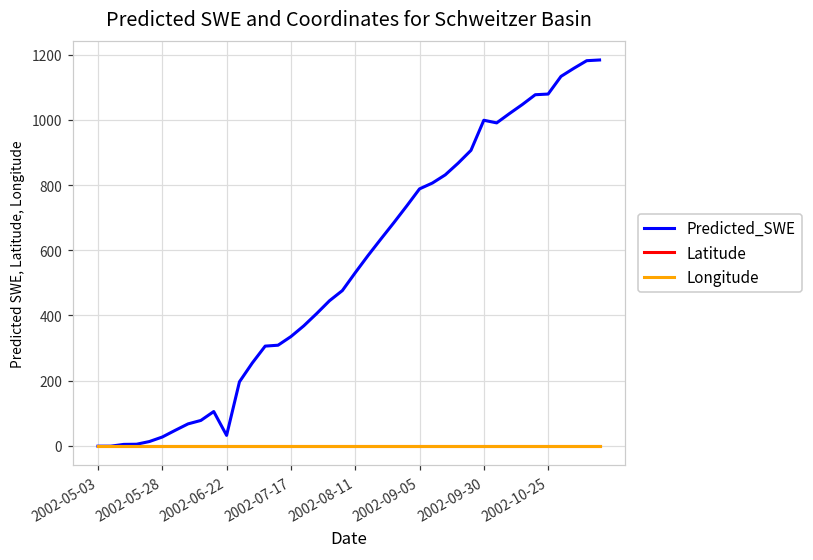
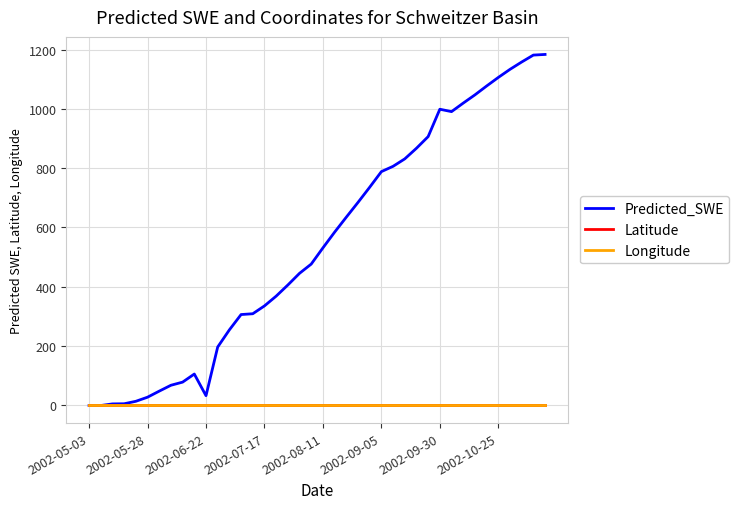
Predicted_SWE, 2002-10-25: 1080 -> 1110
